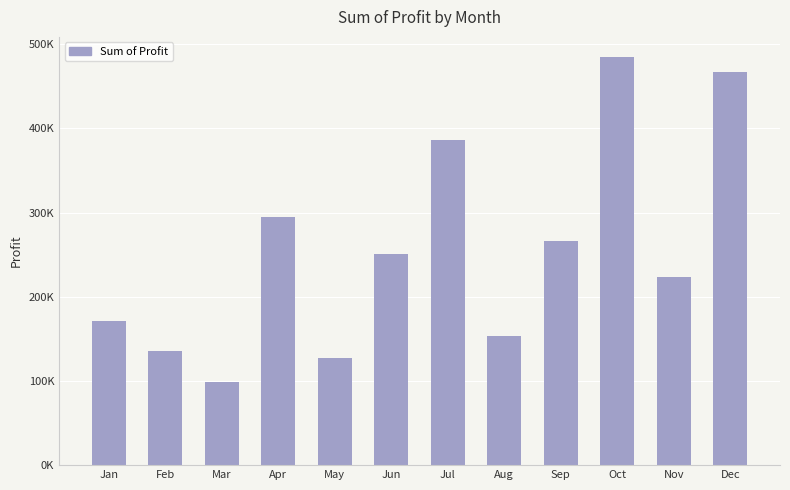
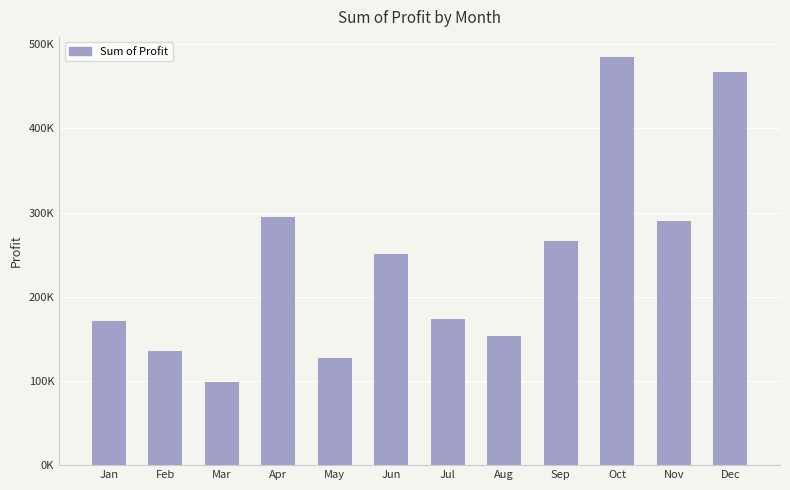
Jul: 390000 -> 170000
Nov: 220000 -> 290000
